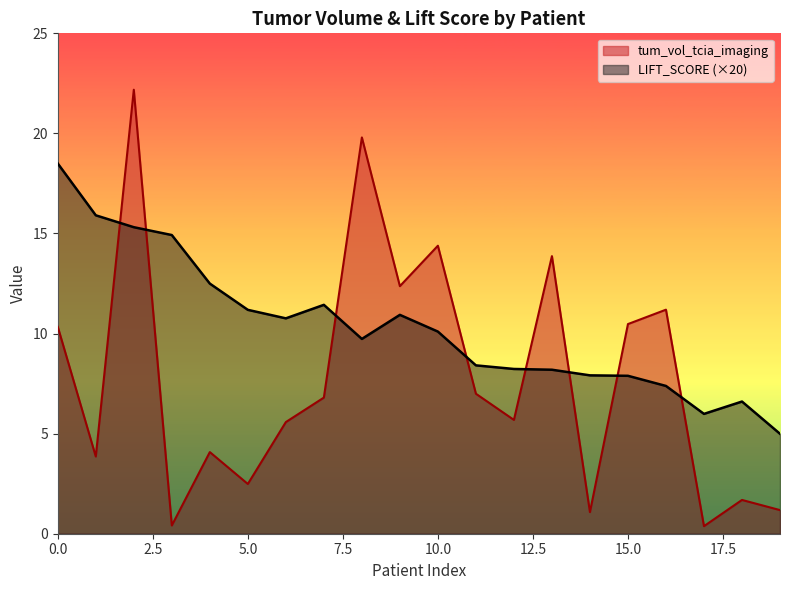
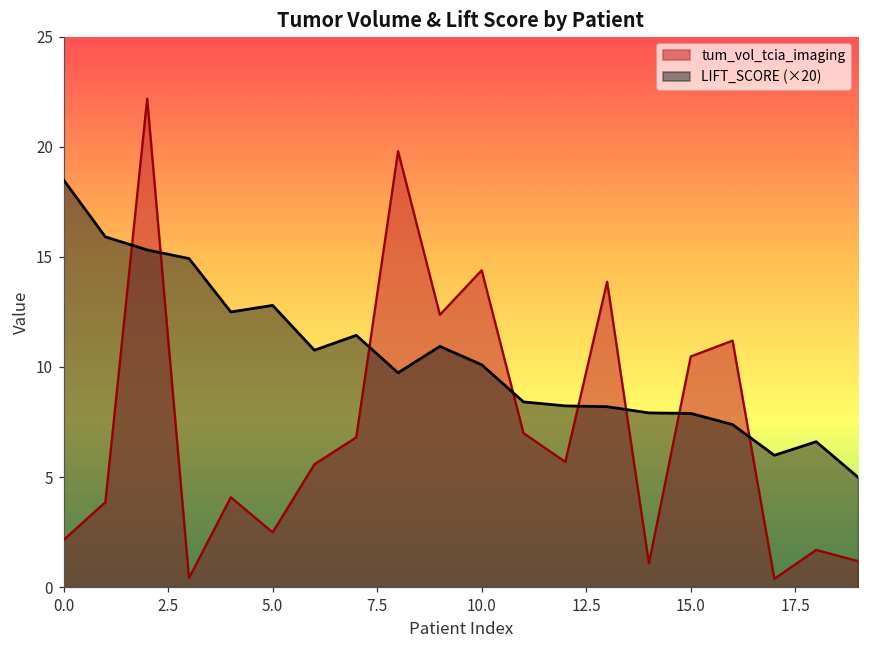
tum_vol_tcia_imaging, 0.0: 10.3 -> 2.1
LIFT_SCORE (×20), 5.0: 11.2 -> 12.8
